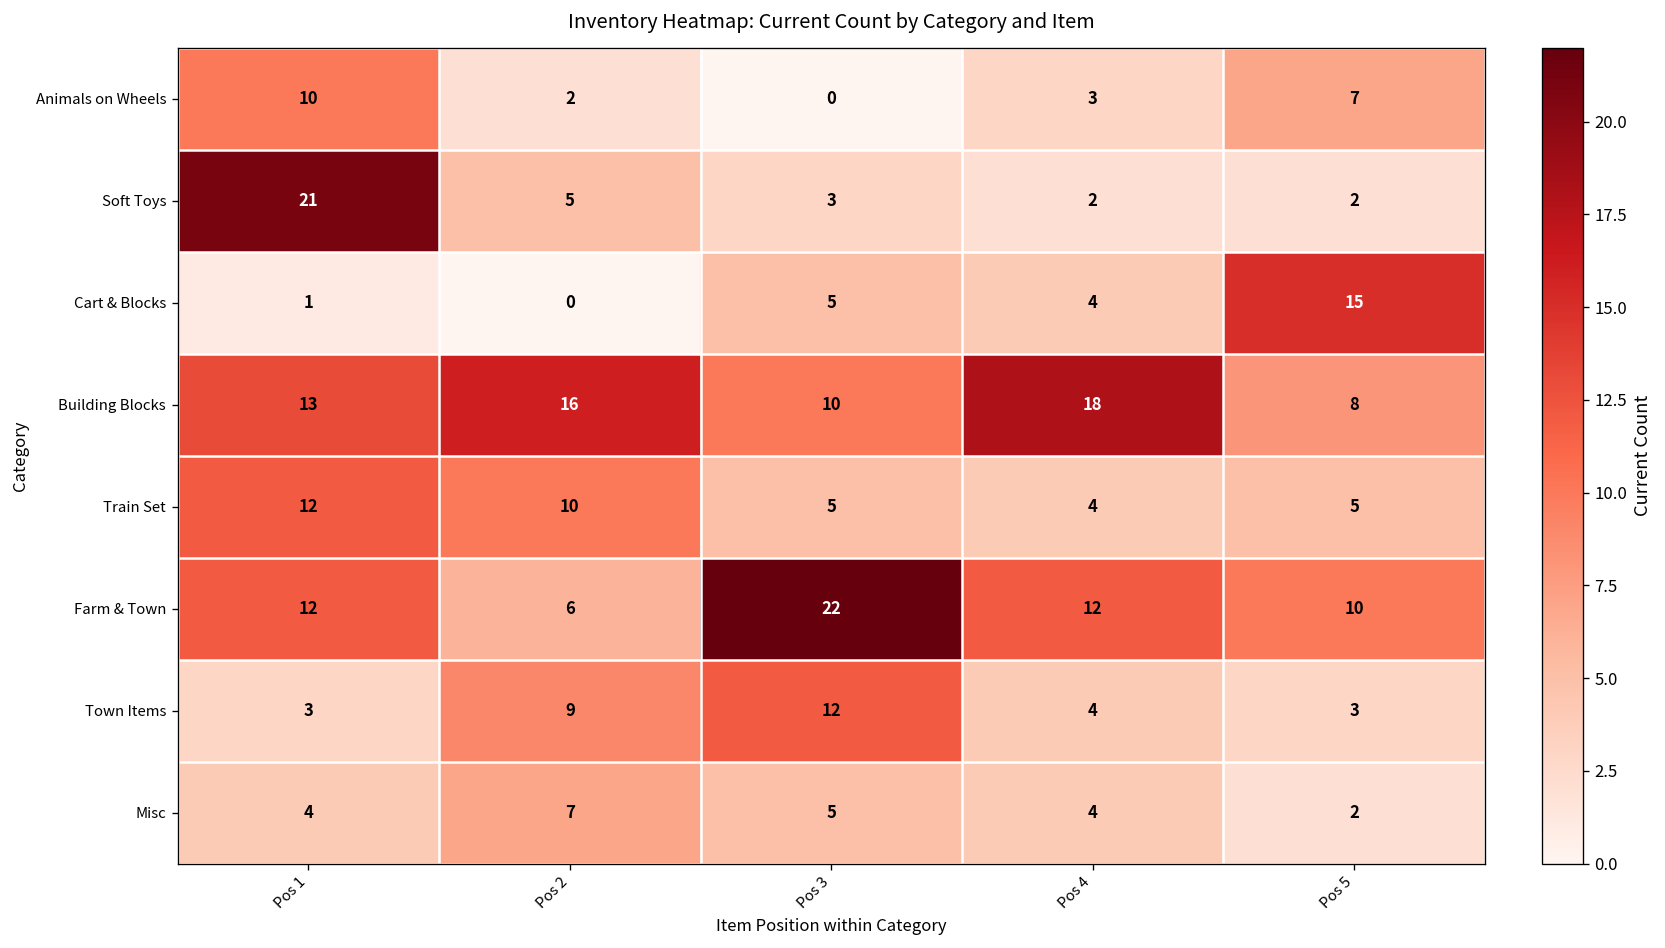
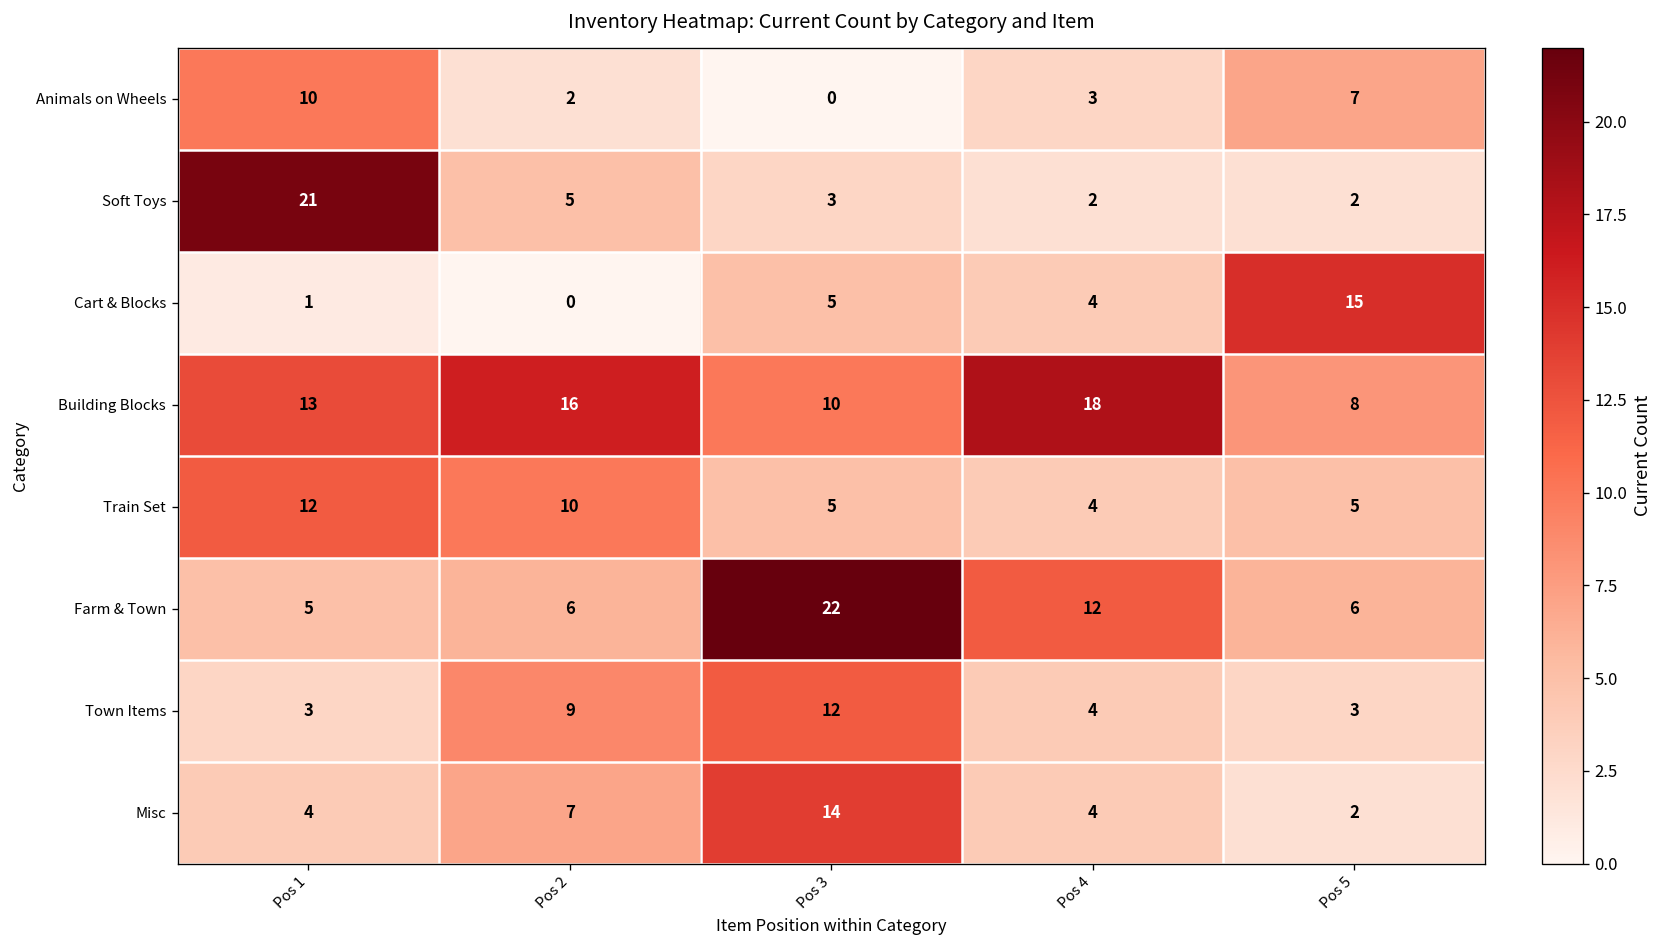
Farm & Town, Pos 1: 12 -> 5
Farm & Town, Pos 5: 10 -> 6
Misc, Pos 3: 5 -> 14
